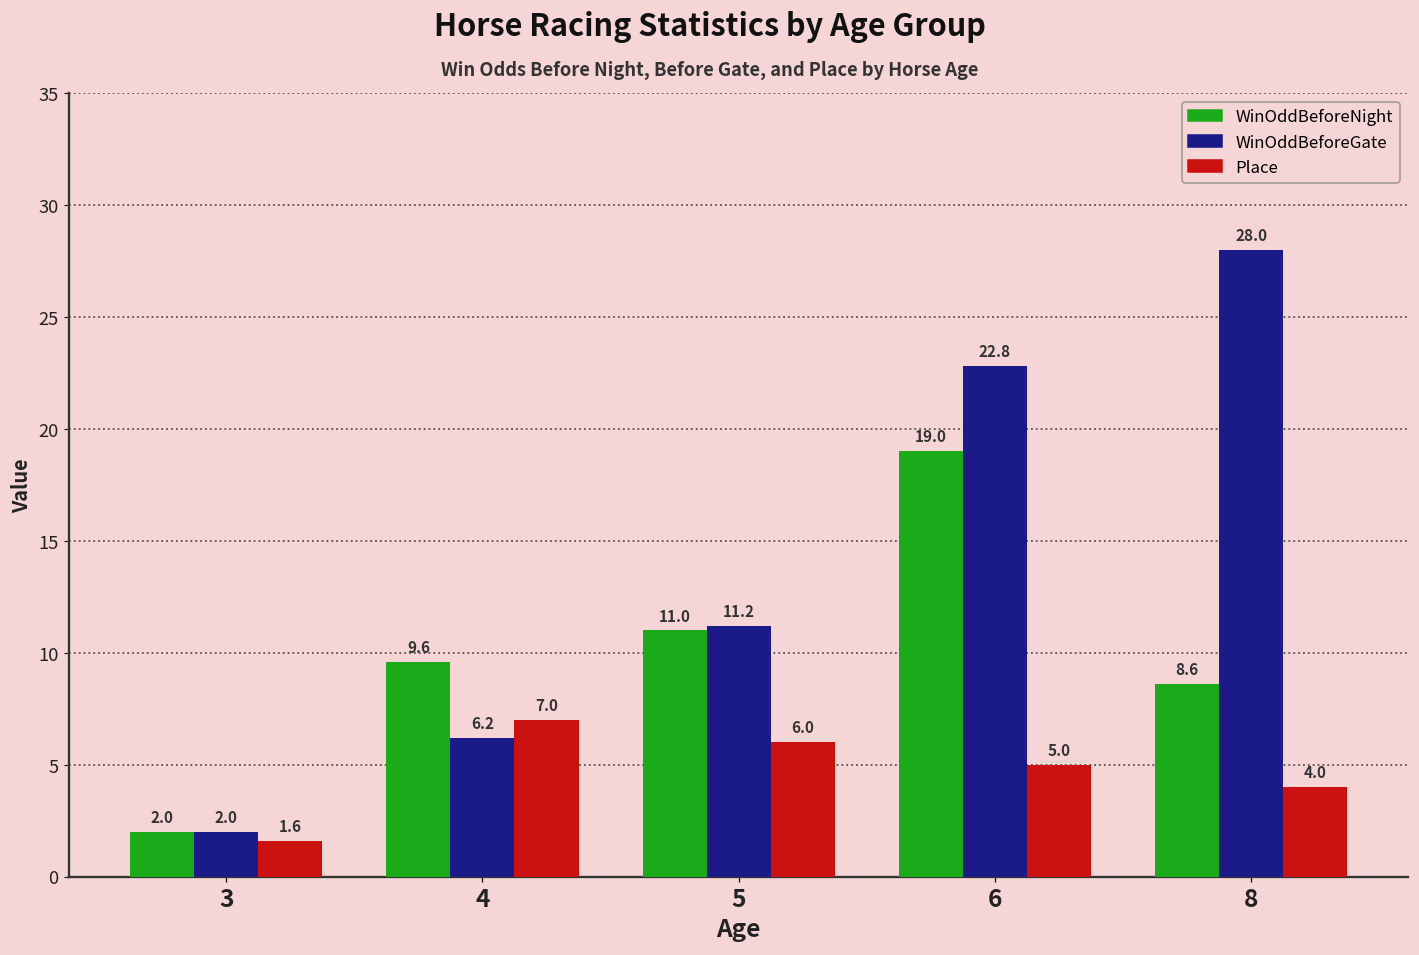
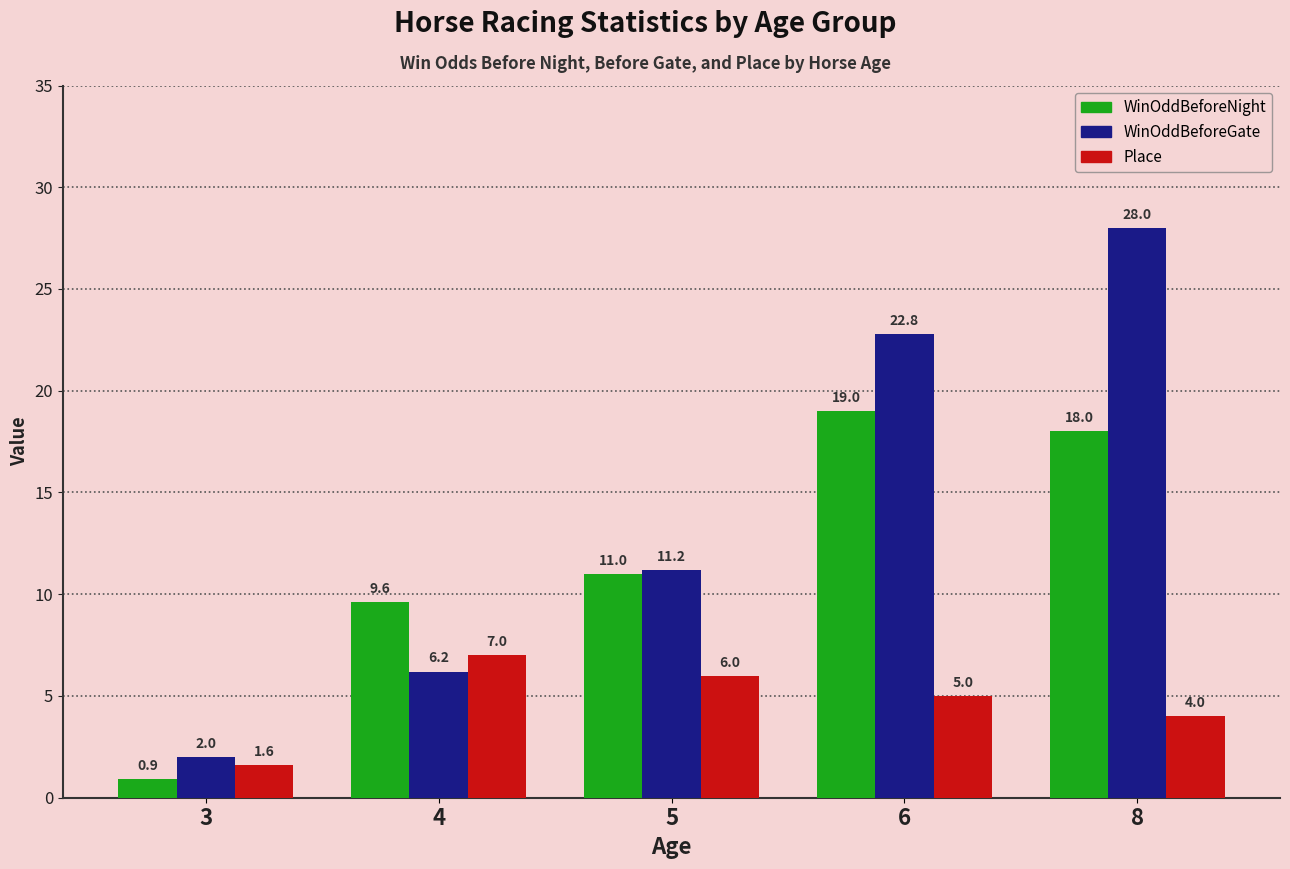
WinOddBeforeNight, 3: 2.0 -> 0.9
WinOddBeforeNight, 8: 8.6 -> 18.0
